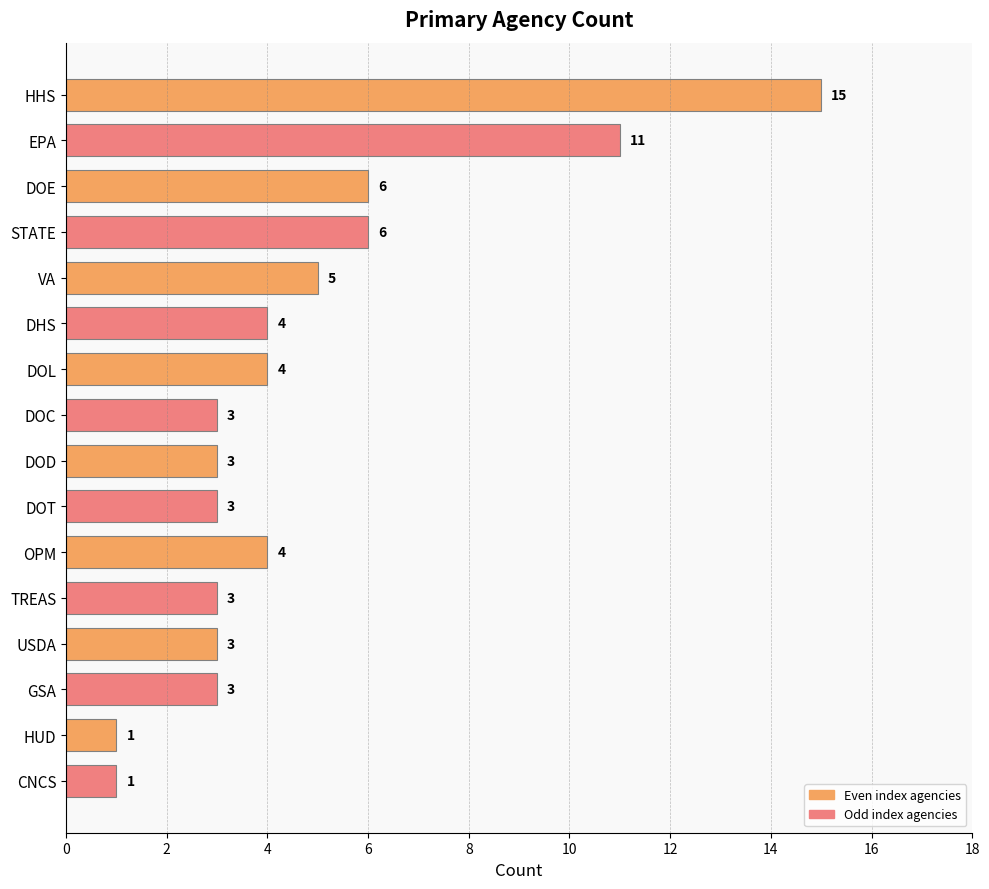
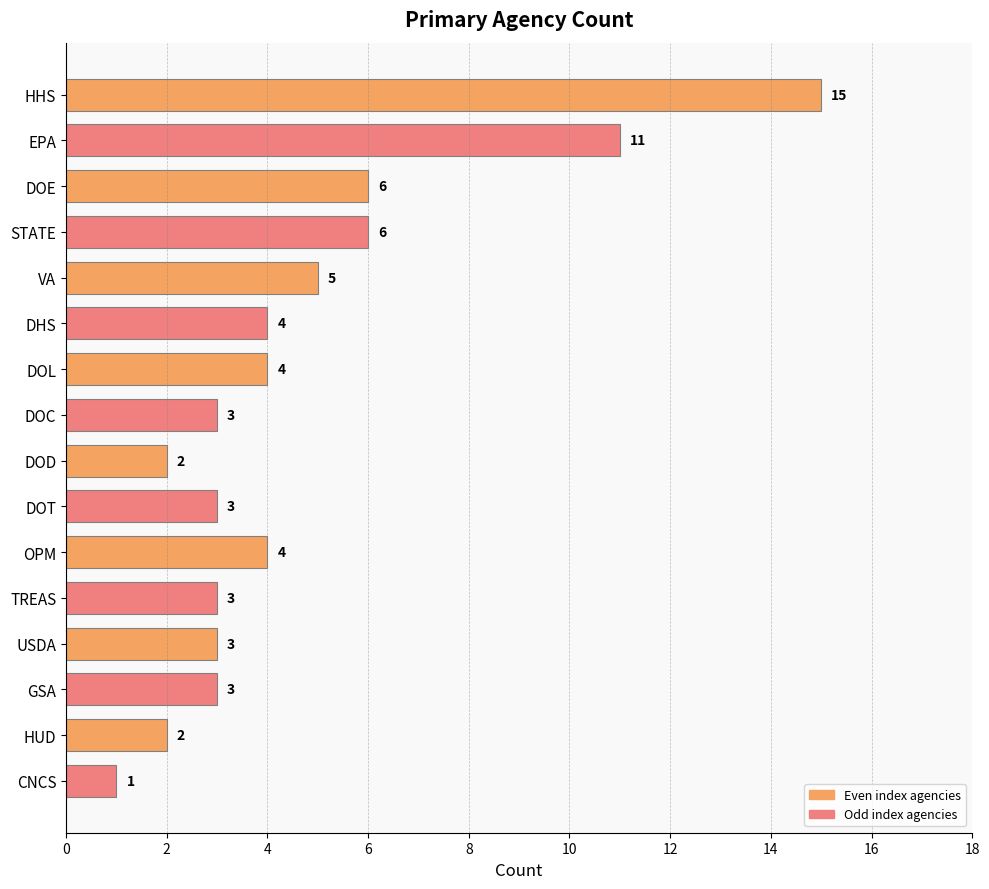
DOD: 3 -> 2
HUD: 1 -> 2
